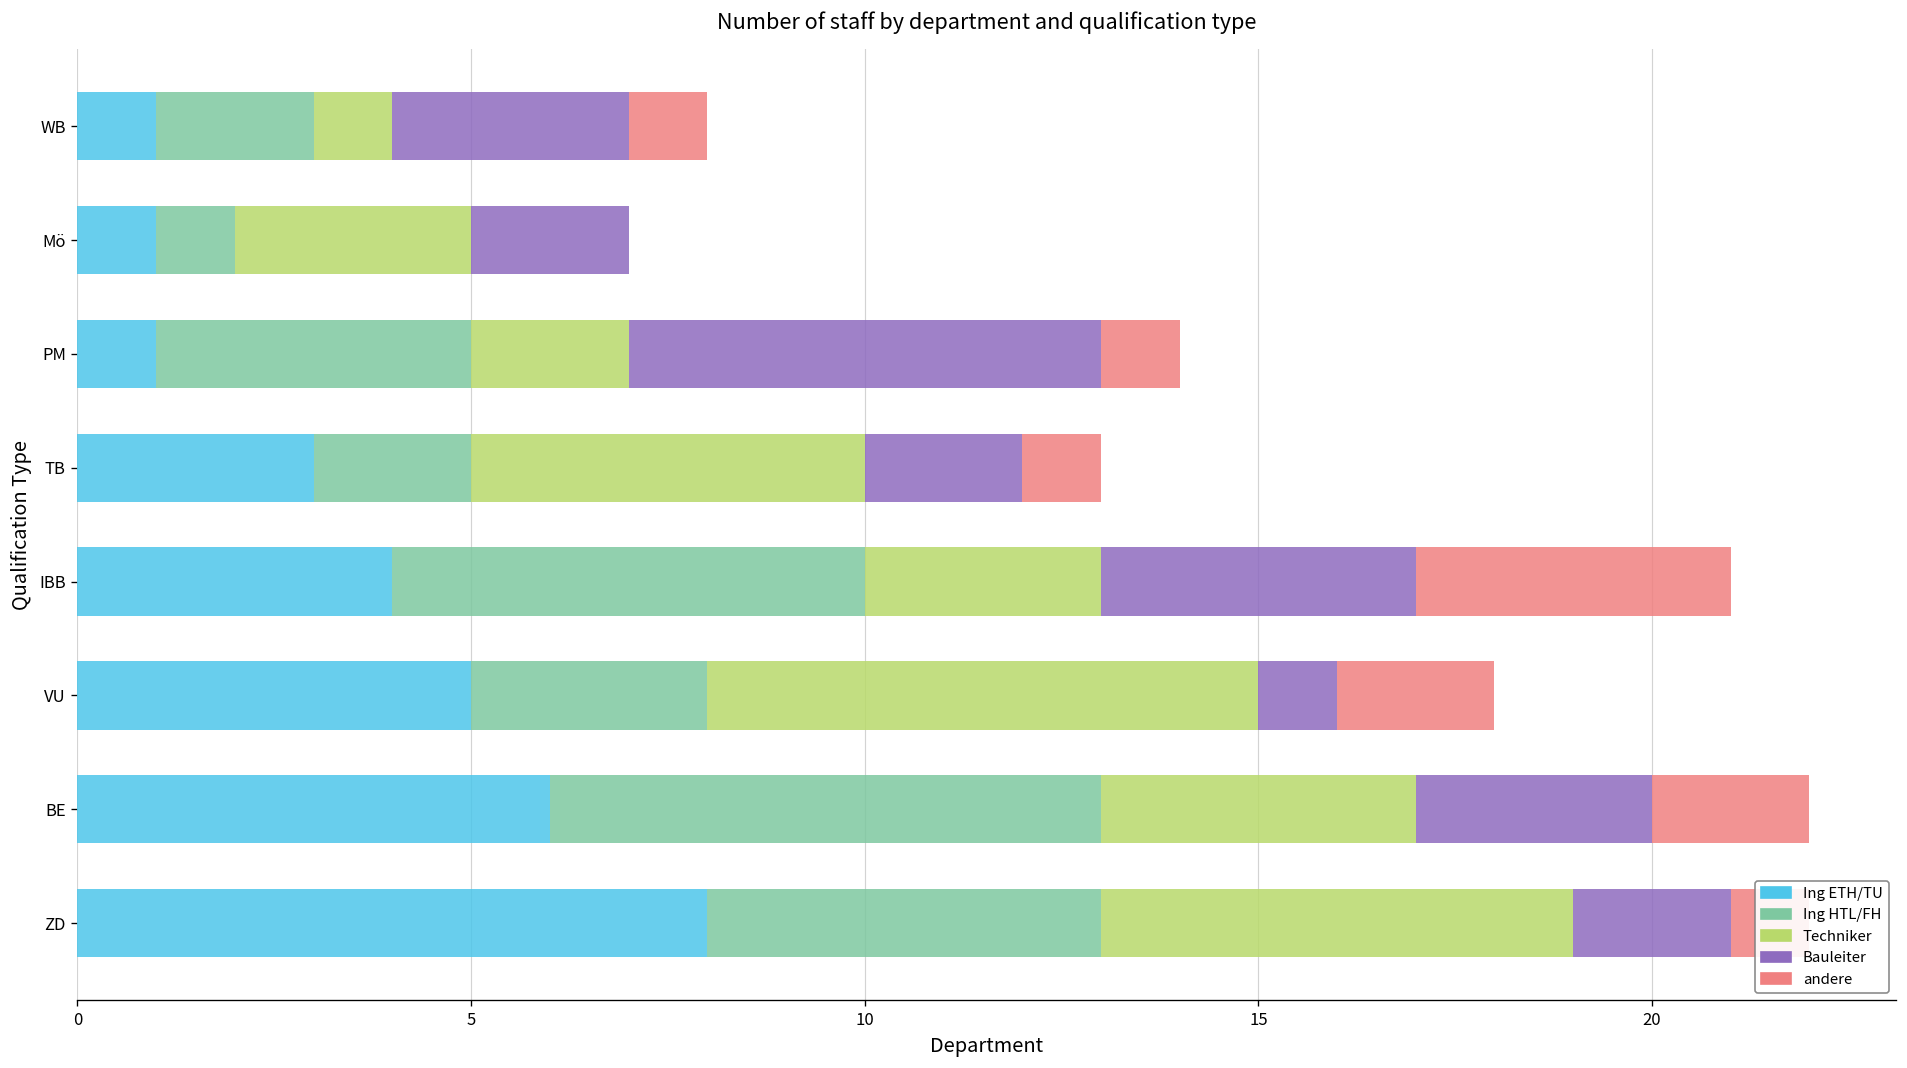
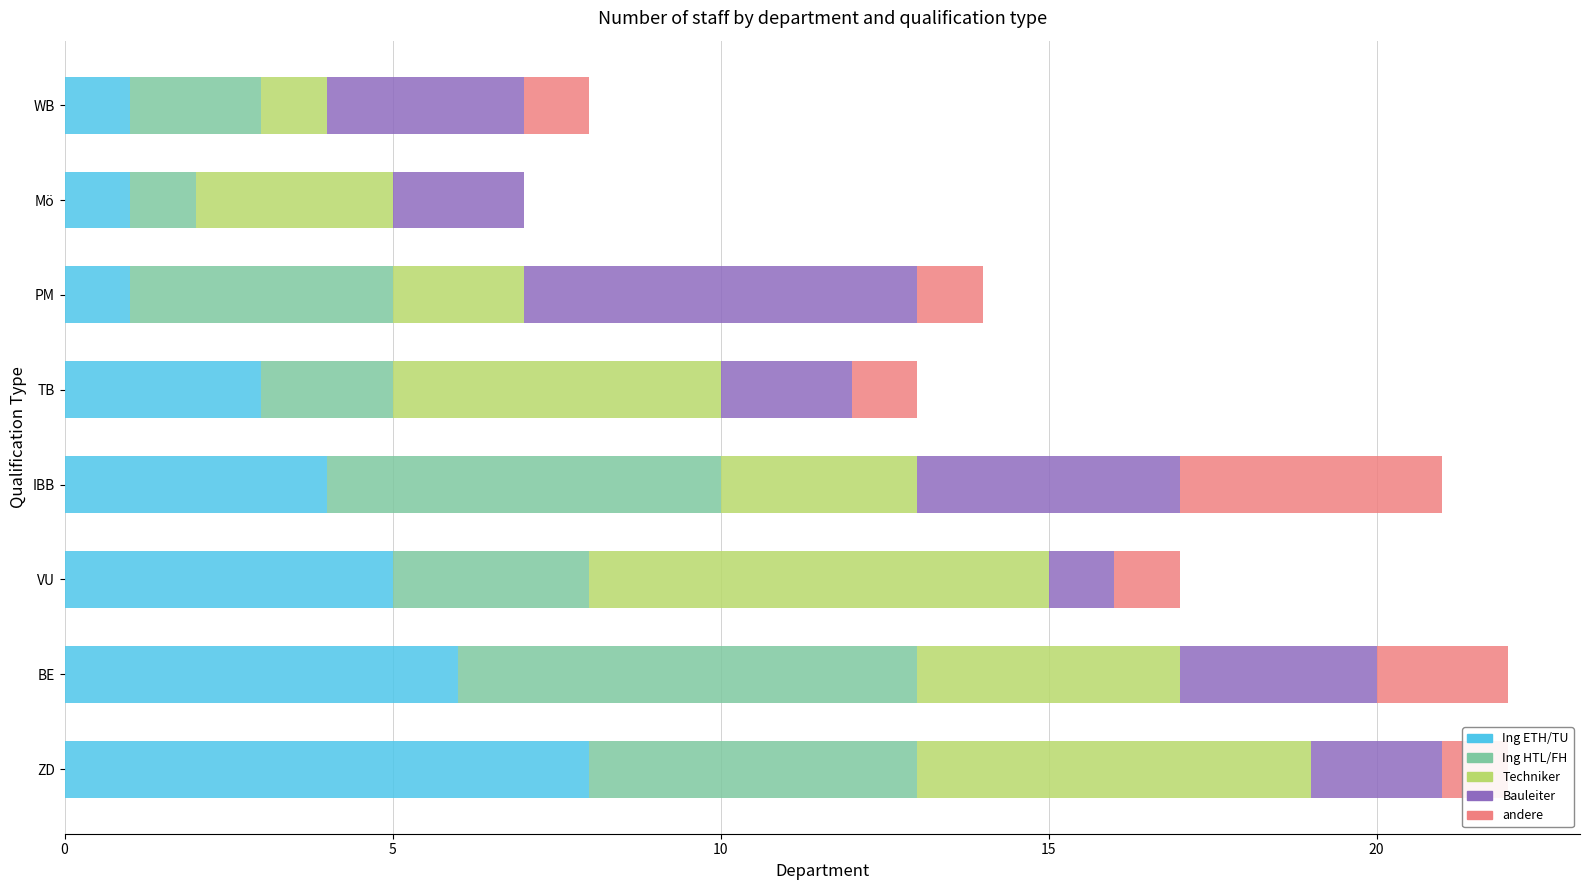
andere, VU: 2 -> 1
